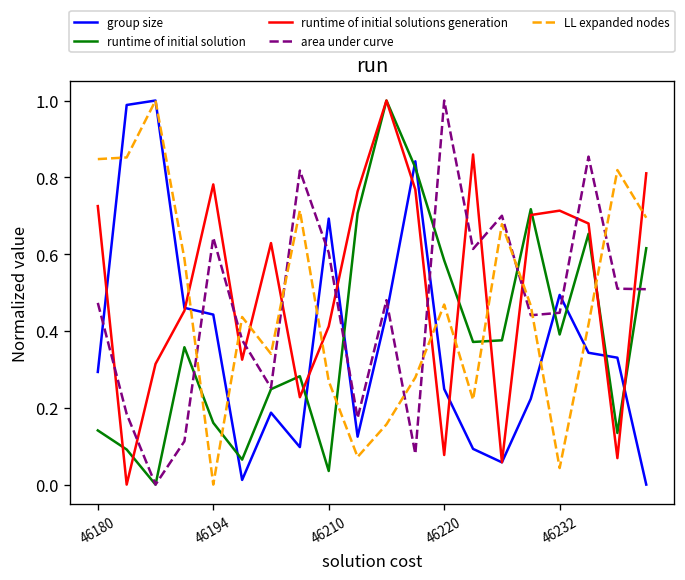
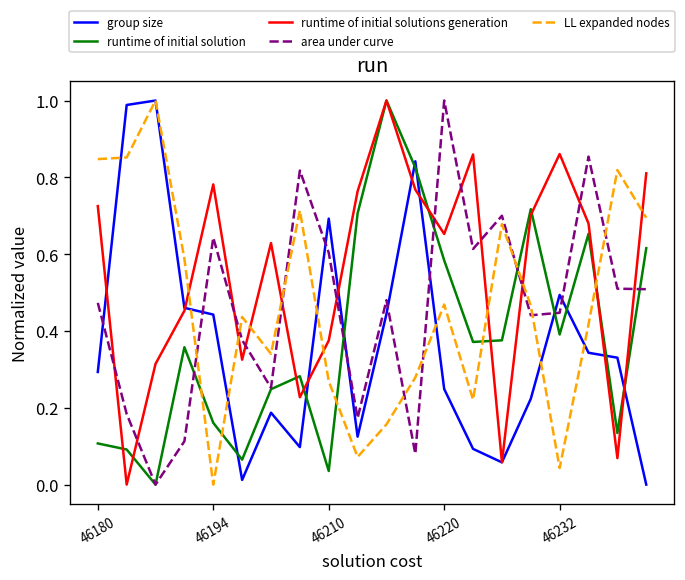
runtime of initial solution, 46180: 0.14 -> 0.11
runtime of initial solutions generation, 46210: 0.41 -> 0.37
runtime of initial solutions generation, 46220: 0.08 -> 0.65
runtime of initial solutions generation, 46232: 0.71 -> 0.86
